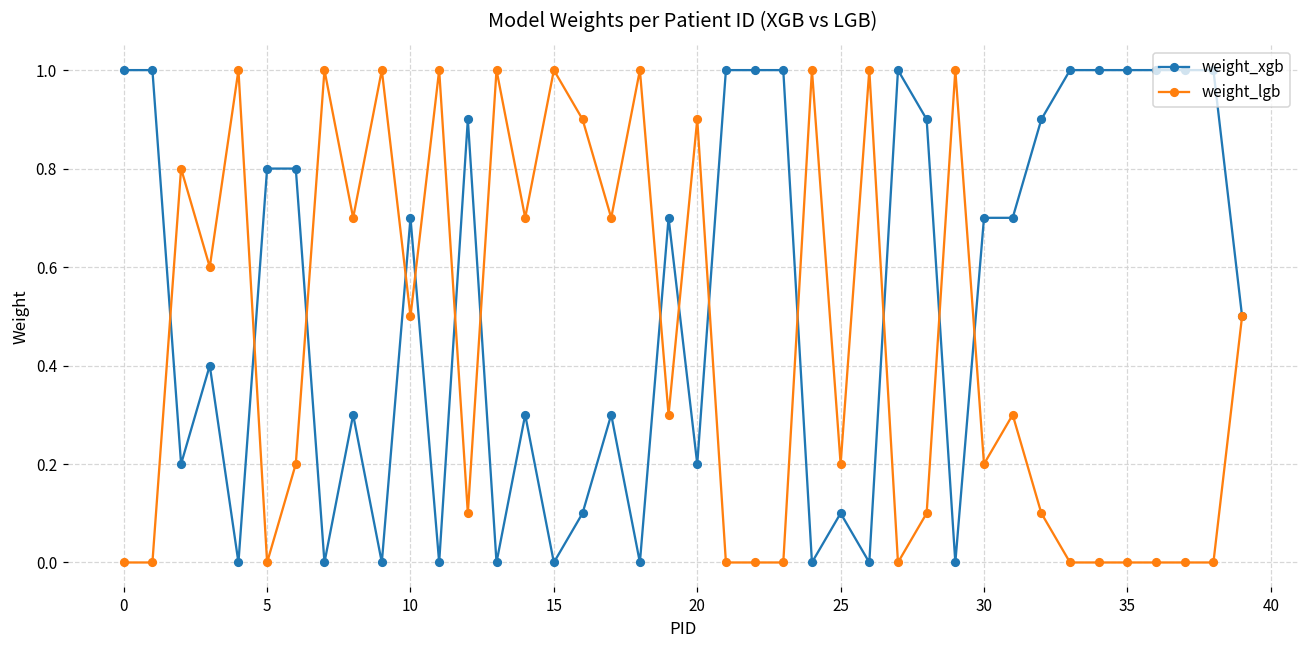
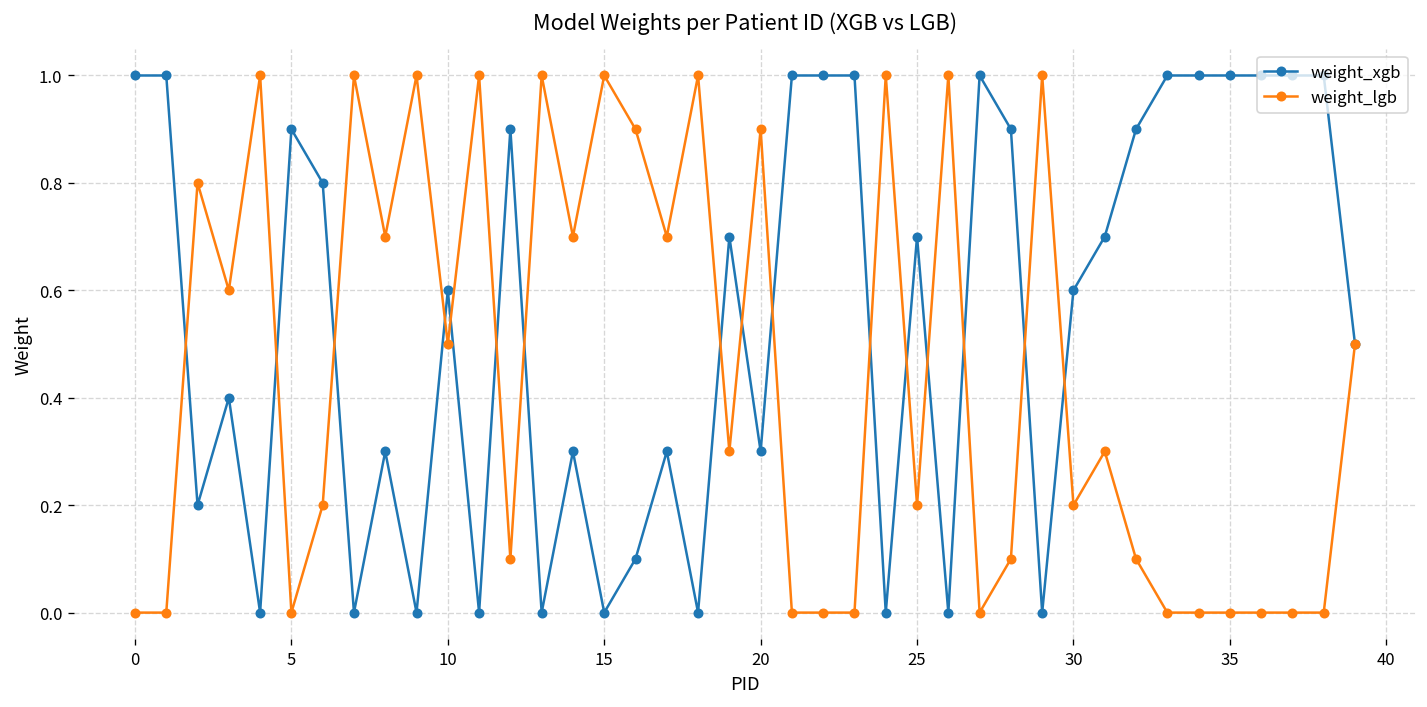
weight_xgb, 5: 0.8 -> 0.9
weight_xgb, 10: 0.7 -> 0.6
weight_xgb, 20: 0.2 -> 0.3
weight_xgb, 25: 0.1 -> 0.7
weight_xgb, 30: 0.7 -> 0.6
